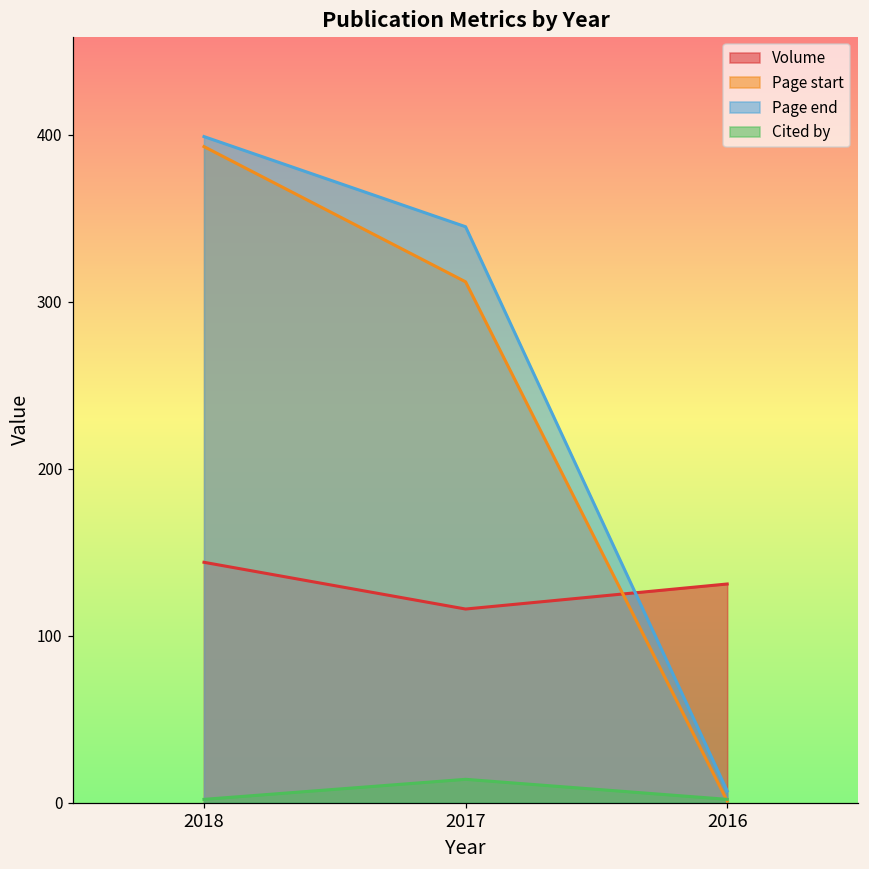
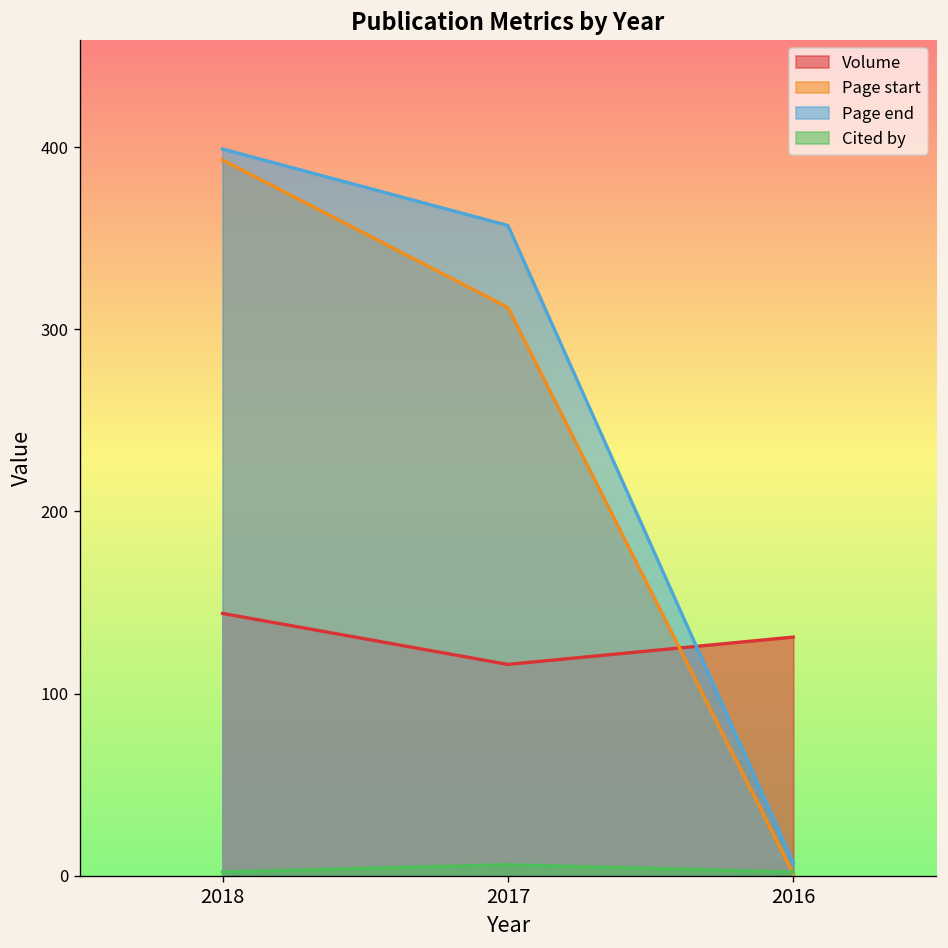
Page end, 2017: 345 -> 357
Cited by, 2017: 14 -> 6
